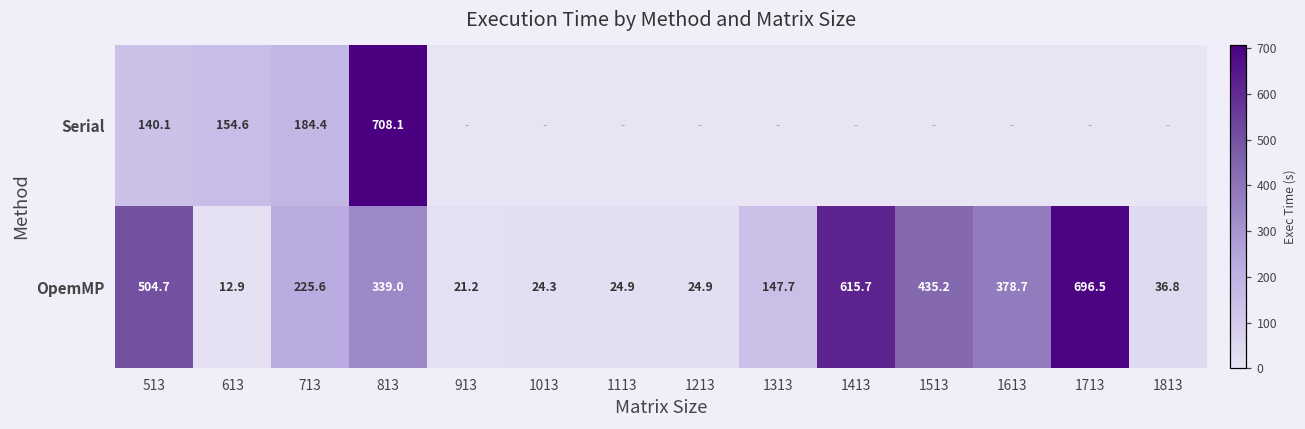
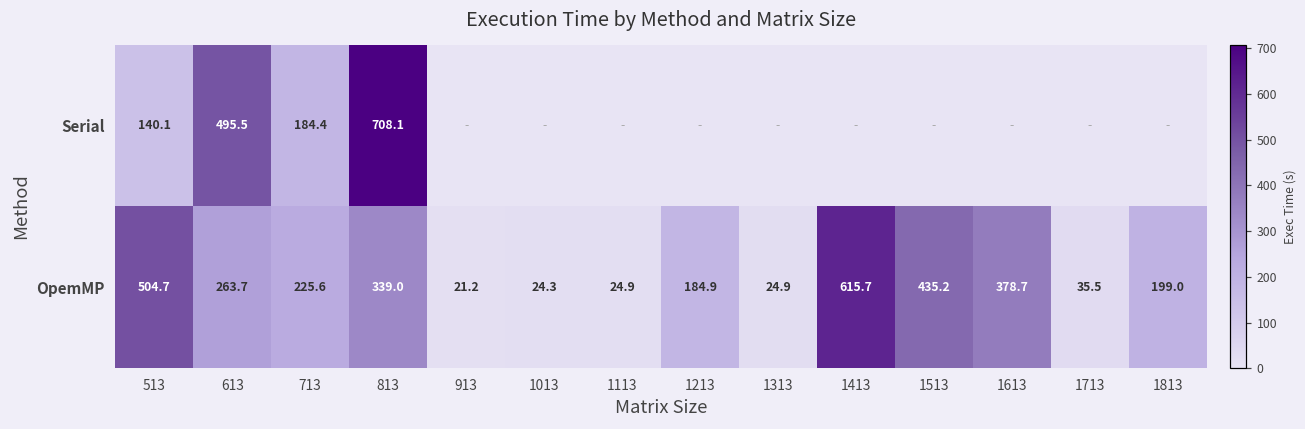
Serial, 613: 154.6 -> 495.5
OpemMP, 613: 12.9 -> 263.7
OpemMP, 1213: 24.9 -> 184.9
OpemMP, 1313: 147.7 -> 24.9
OpemMP, 1713: 696.5 -> 35.5
OpemMP, 1813: 36.8 -> 199.0
